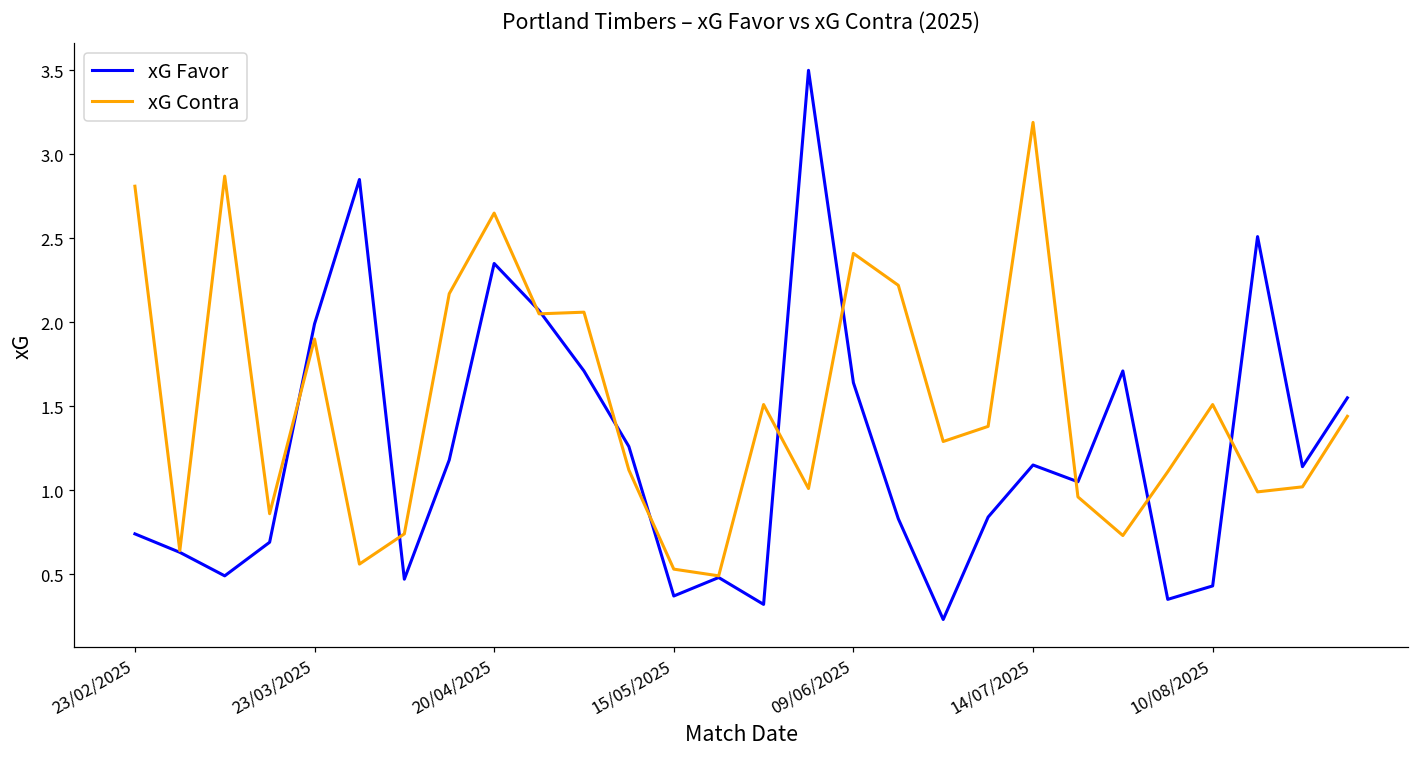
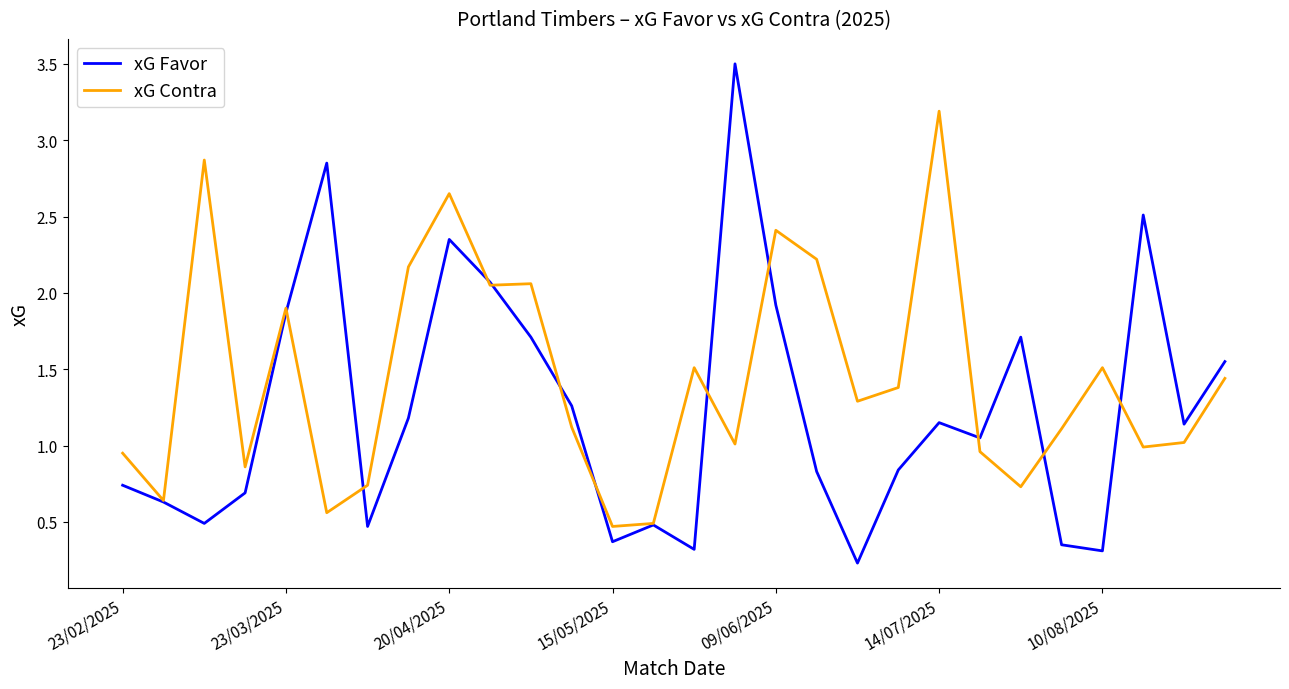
xG Contra, 23/02/2025: 2.81 -> 0.95
xG Favor, 23/03/2025: 1.99 -> 1.87
xG Contra, 15/05/2025: 0.53 -> 0.47
xG Favor, 09/06/2025: 1.64 -> 1.92
xG Favor, 10/08/2025: 0.43 -> 0.31
